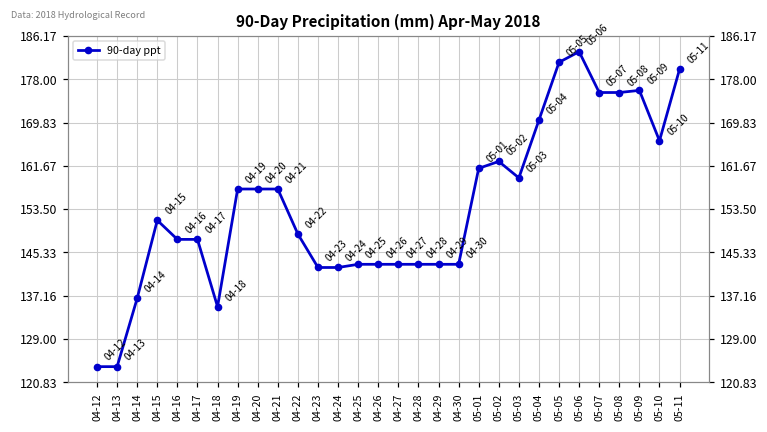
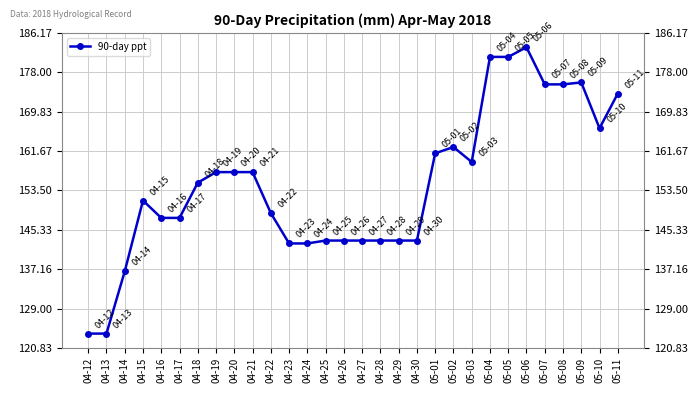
04-18: 135 -> 155
05-04: 170 -> 181
05-11: 180 -> 174
